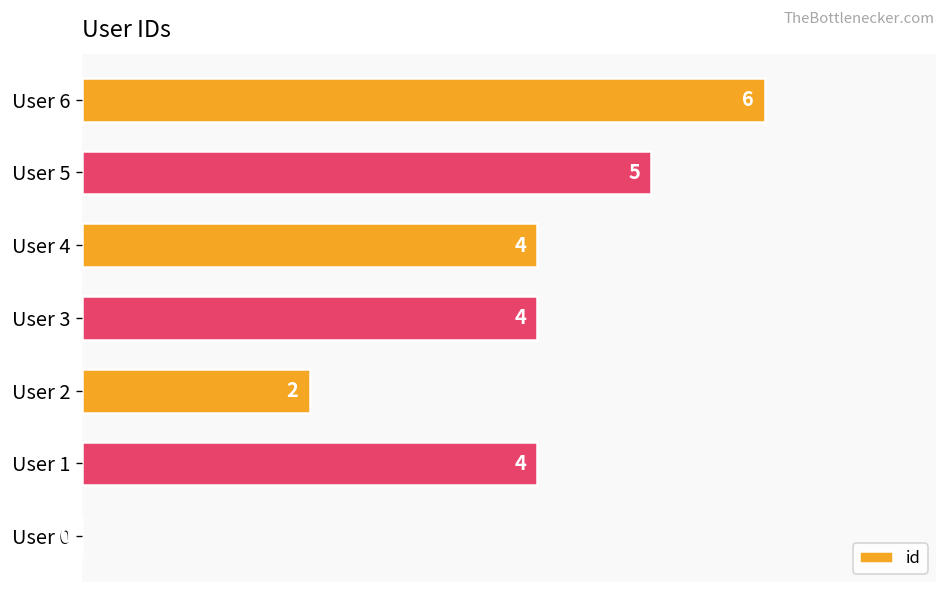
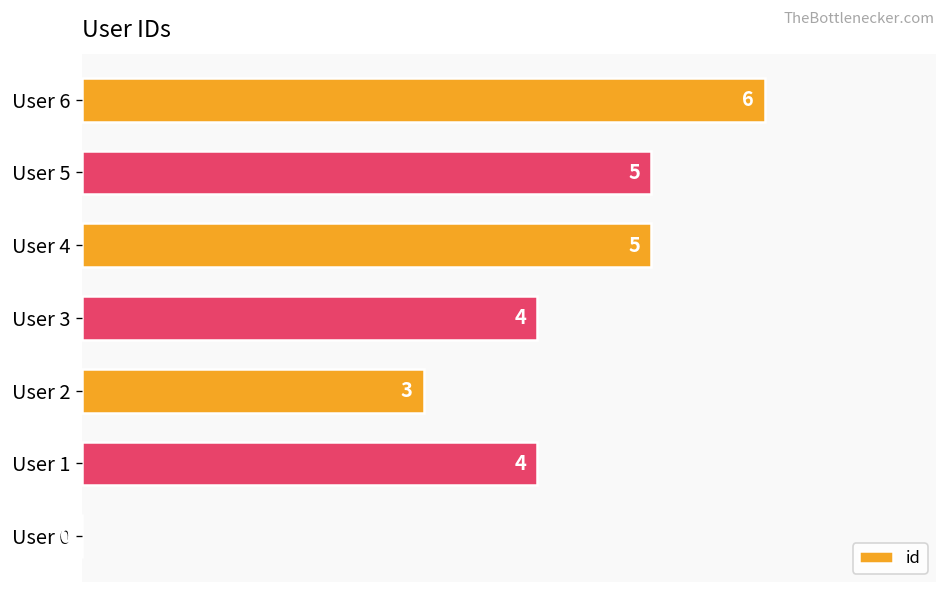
User 4: 4 -> 5
User 2: 2 -> 3
